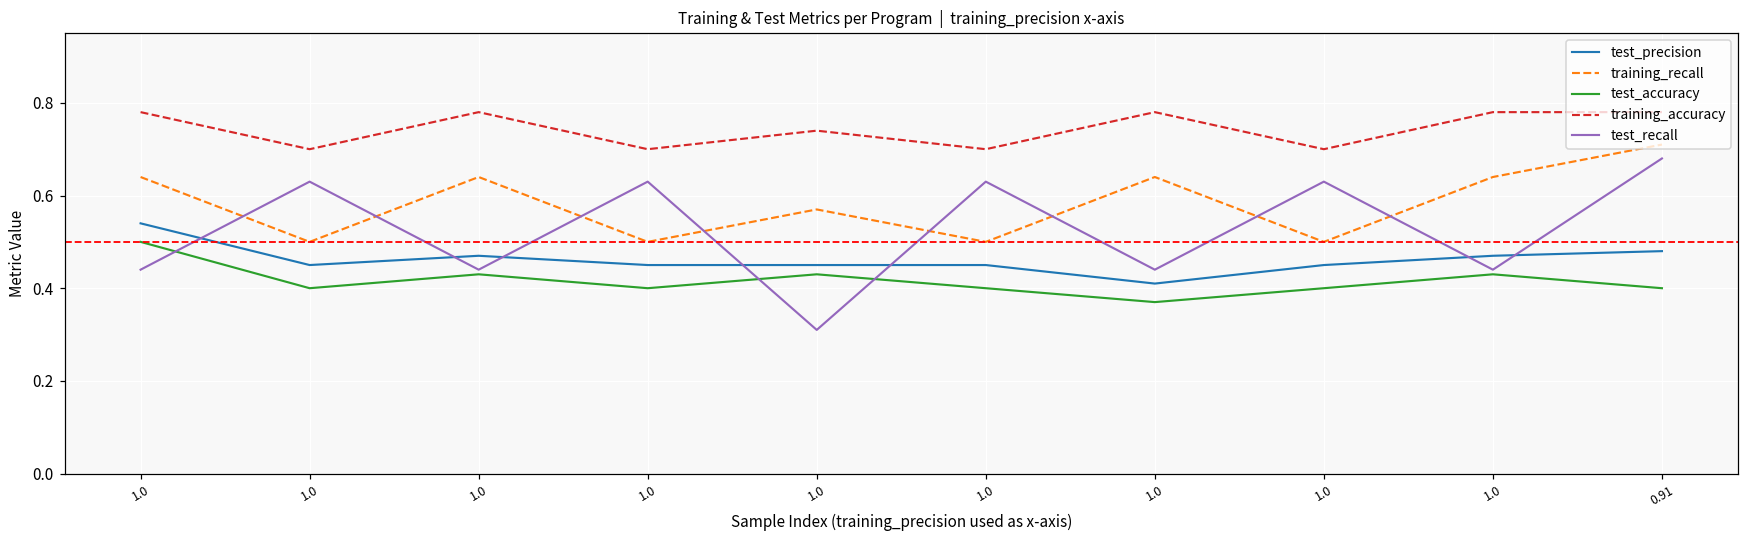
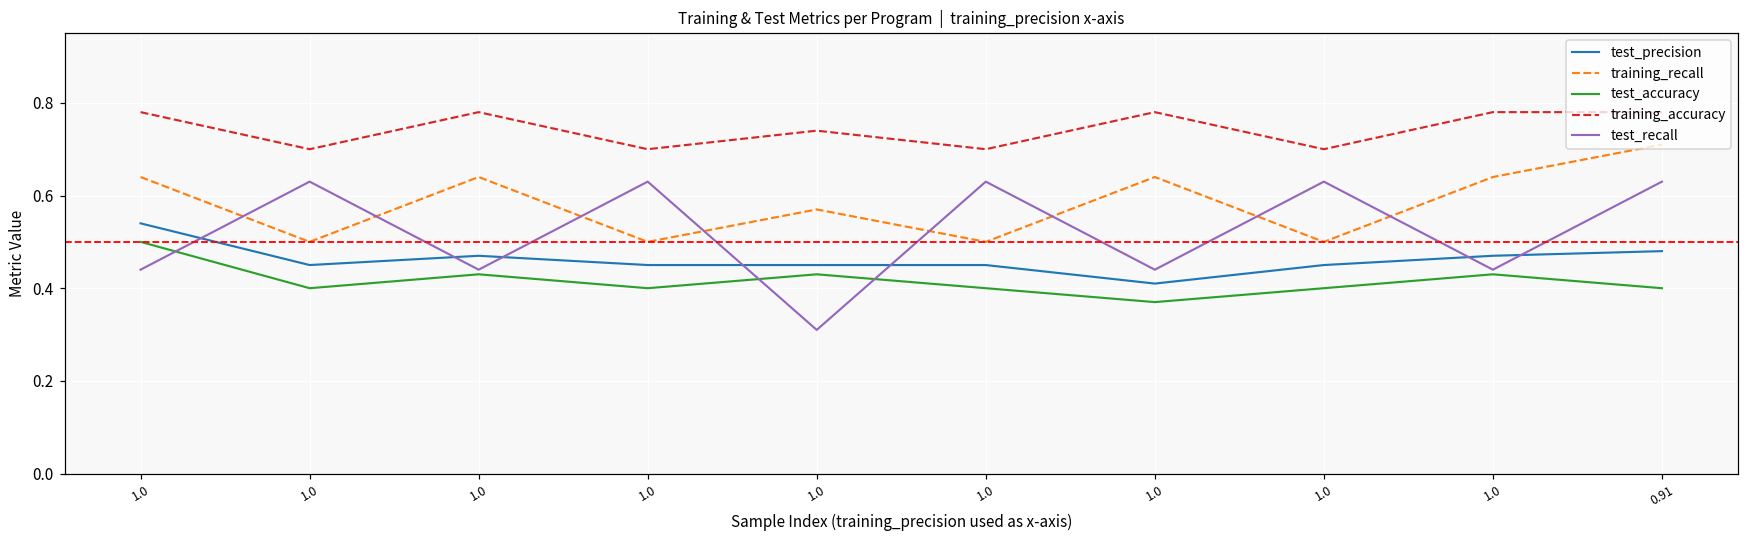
test_recall, 0.91: 0.68 -> 0.63
